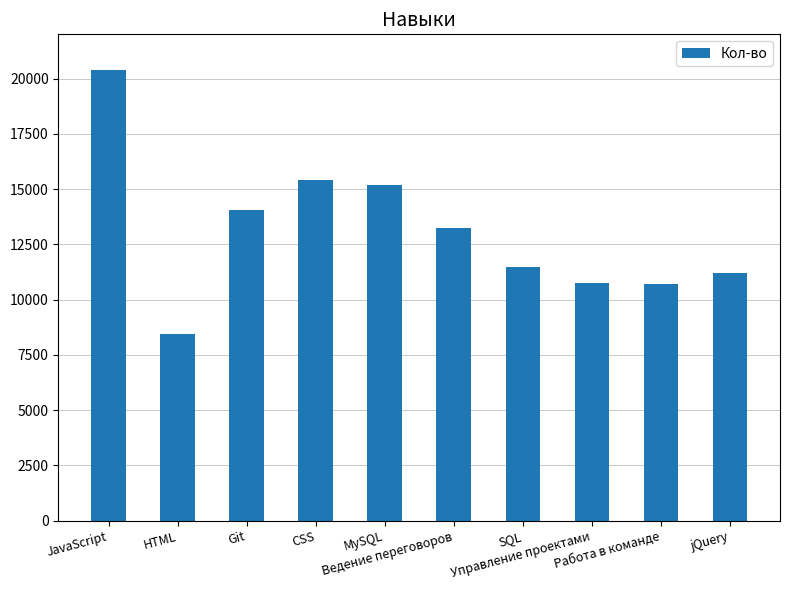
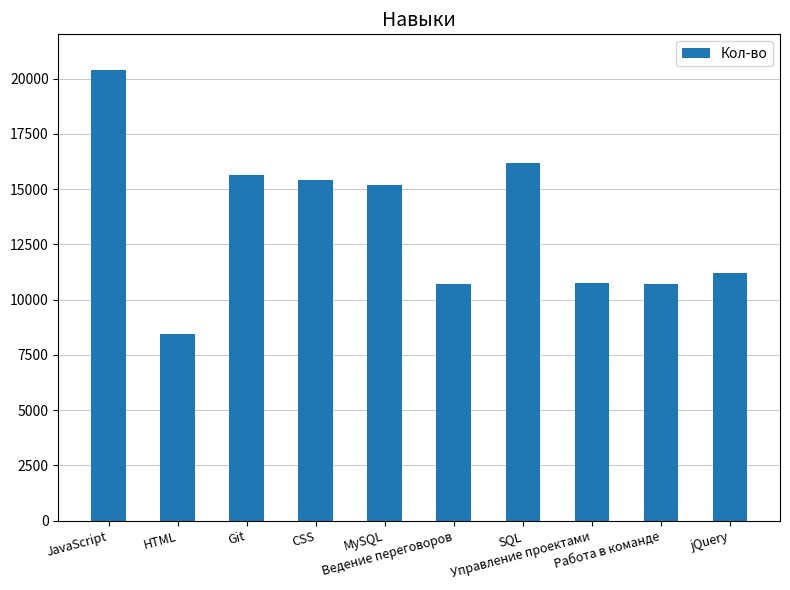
Git: 14000 -> 15600
Ведение переговоров: 13200 -> 10700
SQL: 11500 -> 16200
